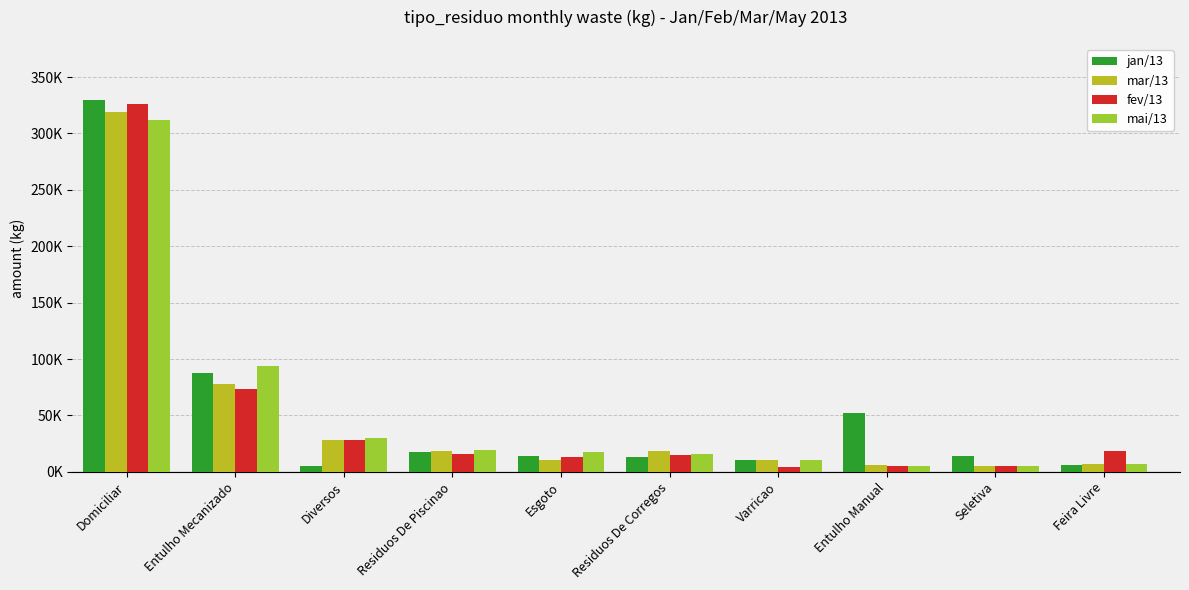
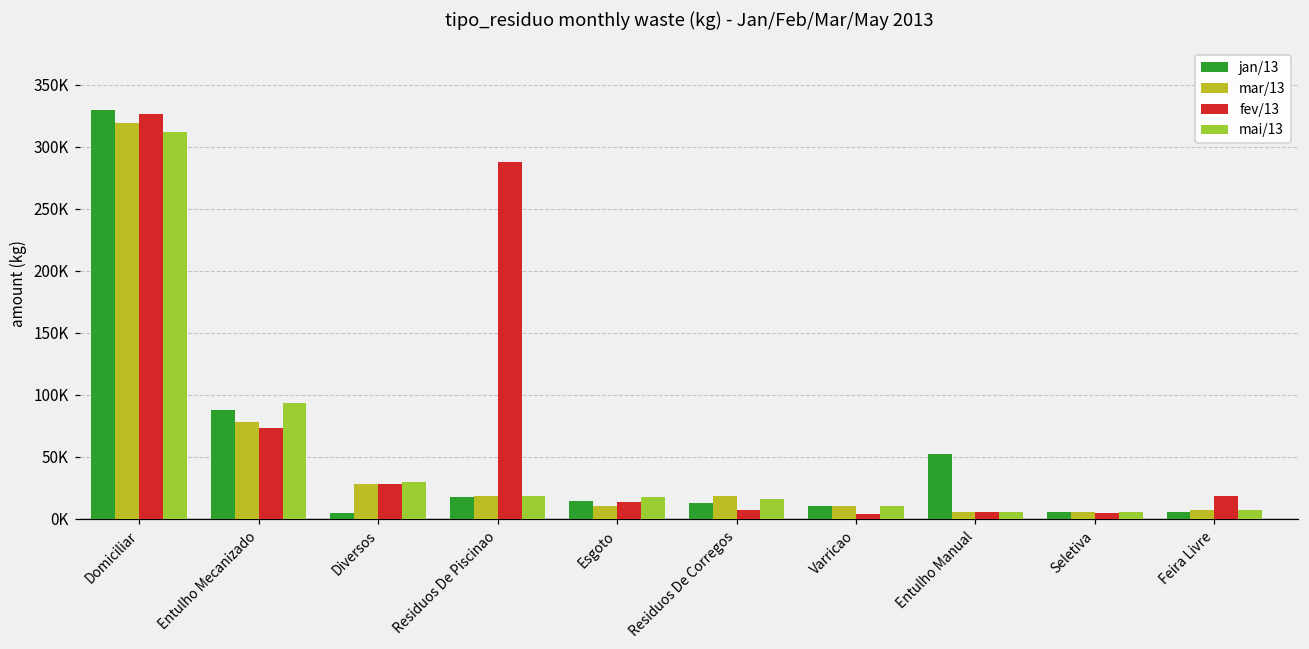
fev/13, Residuos De Piscinao: 16000 -> 287000
fev/13, Residuos De Corregos: 15000 -> 7000
jan/13, Seletiva: 14000 -> 6000
